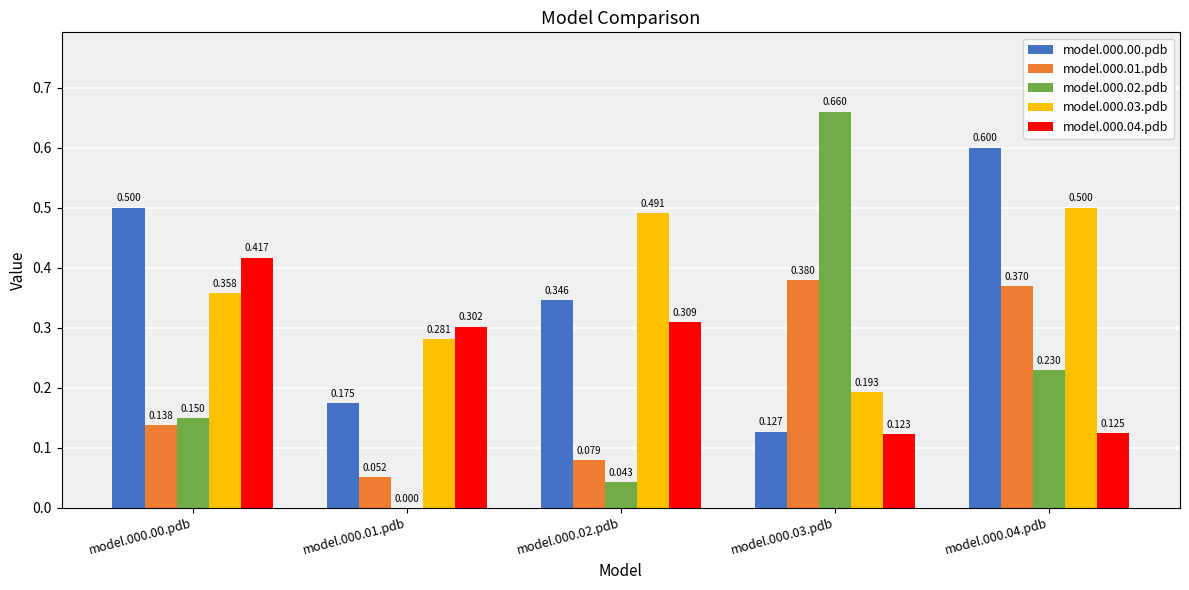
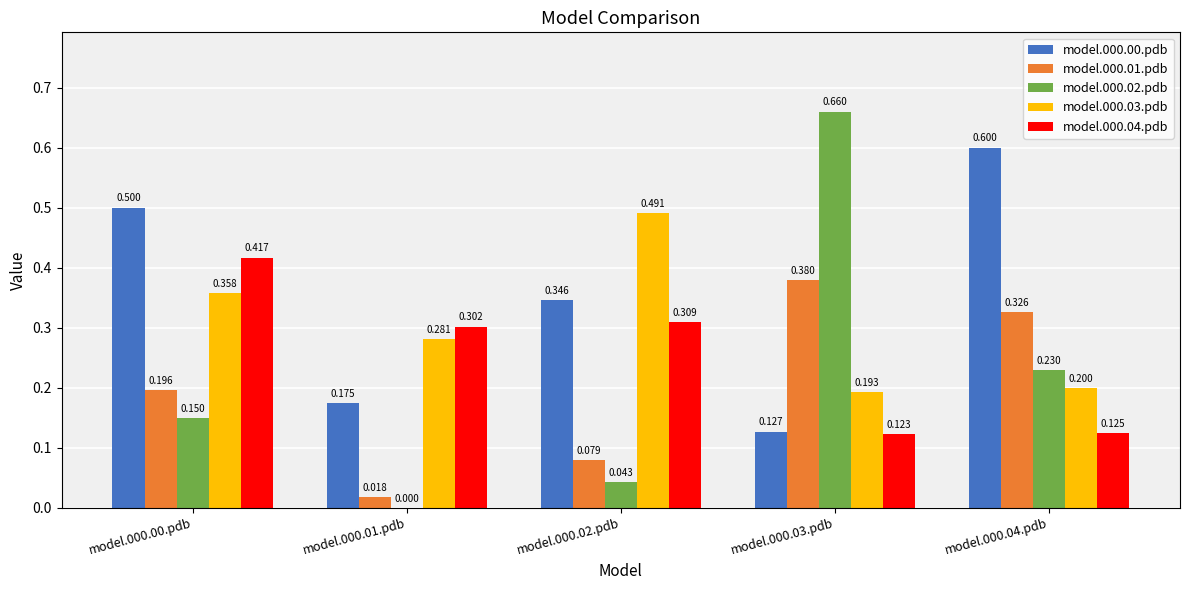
model.000.01.pdb, model.000.00.pdb: 0.138 -> 0.196
model.000.01.pdb, model.000.01.pdb: 0.052 -> 0.018
model.000.01.pdb, model.000.04.pdb: 0.370 -> 0.326
model.000.03.pdb, model.000.04.pdb: 0.500 -> 0.200
